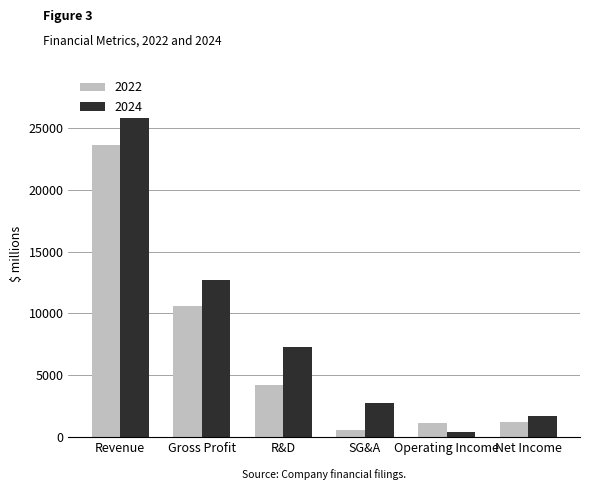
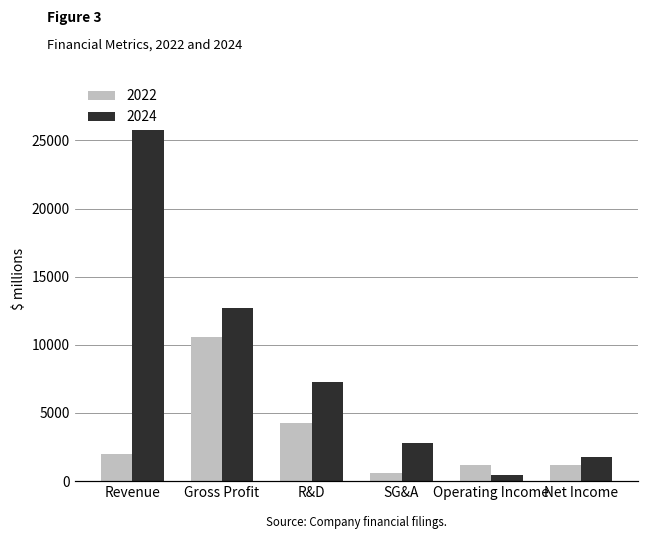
2022, Revenue: 23600 -> 2000
